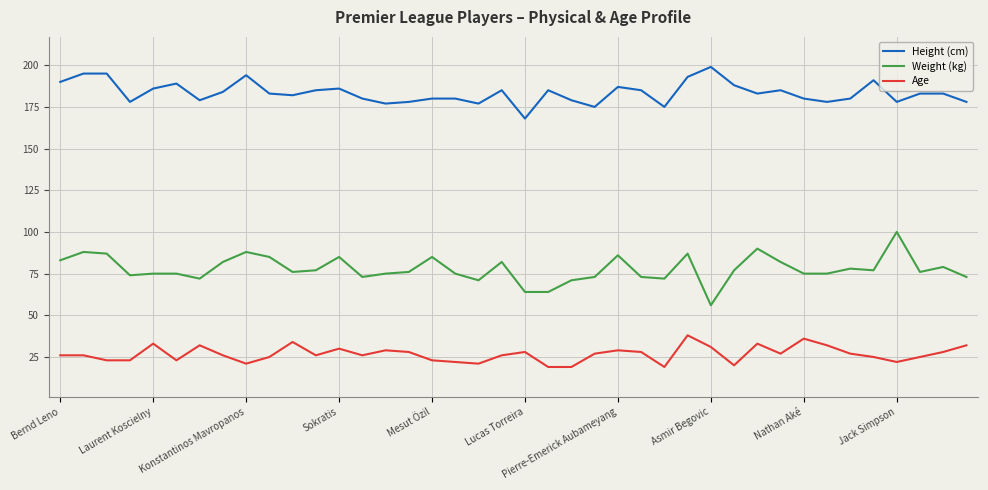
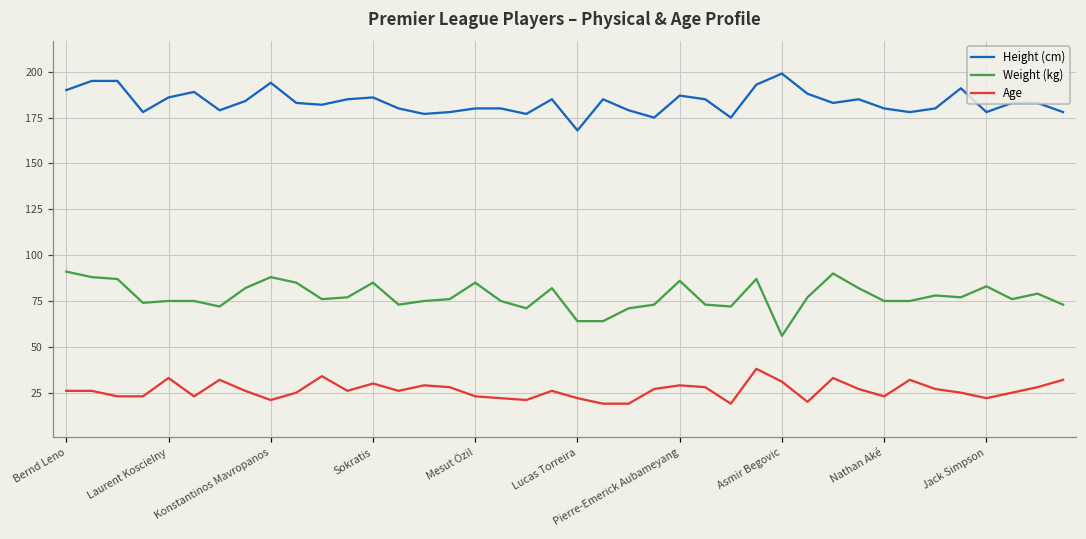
Weight (kg), Bernd Leno: 83 -> 91
Age, Lucas Torreira: 28 -> 22
Age, Nathan Aké: 36 -> 23
Weight (kg), Jack Simpson: 100 -> 83
